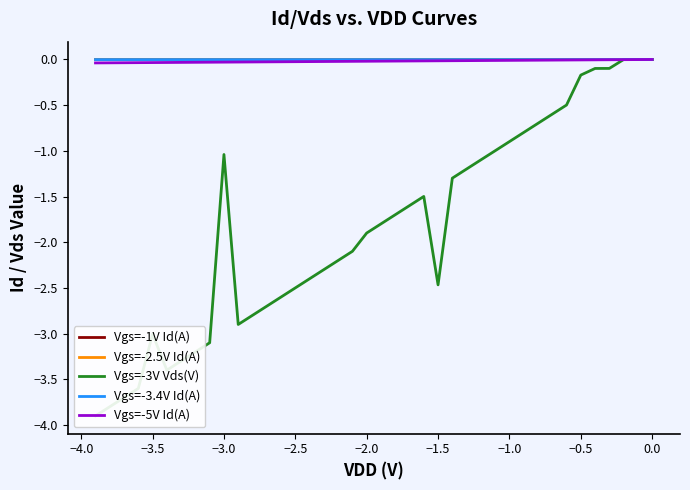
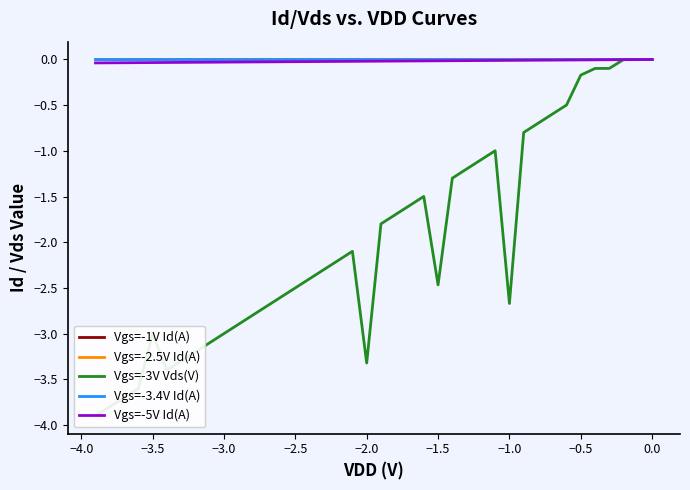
Vgs=-3V Vds(V), −3.0: -1.0 -> -3.0
Vgs=-3V Vds(V), −2.0: -1.9 -> -3.3
Vgs=-3V Vds(V), −1.0: -0.9 -> -2.7
